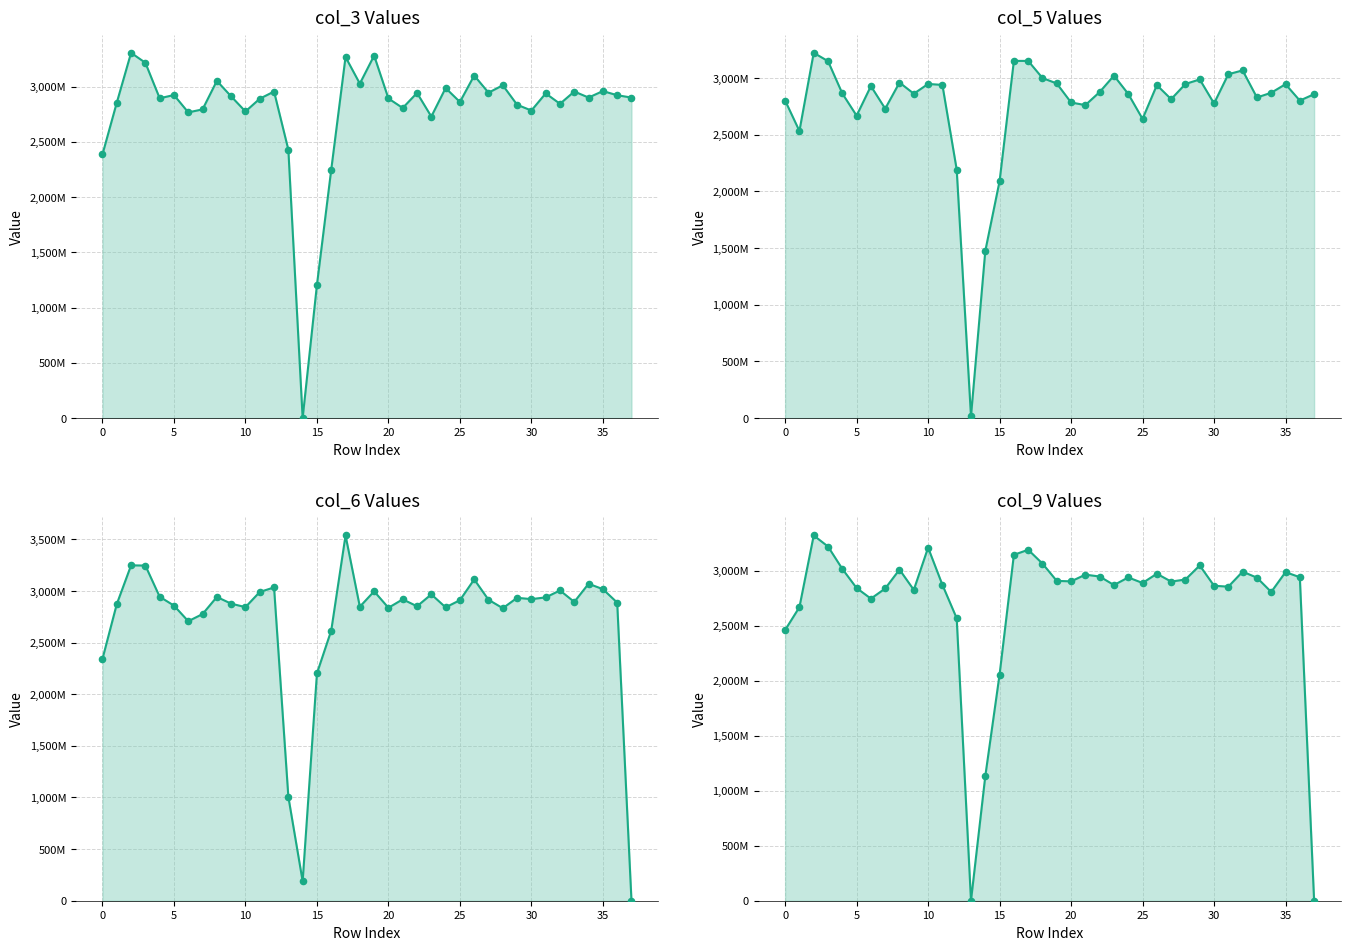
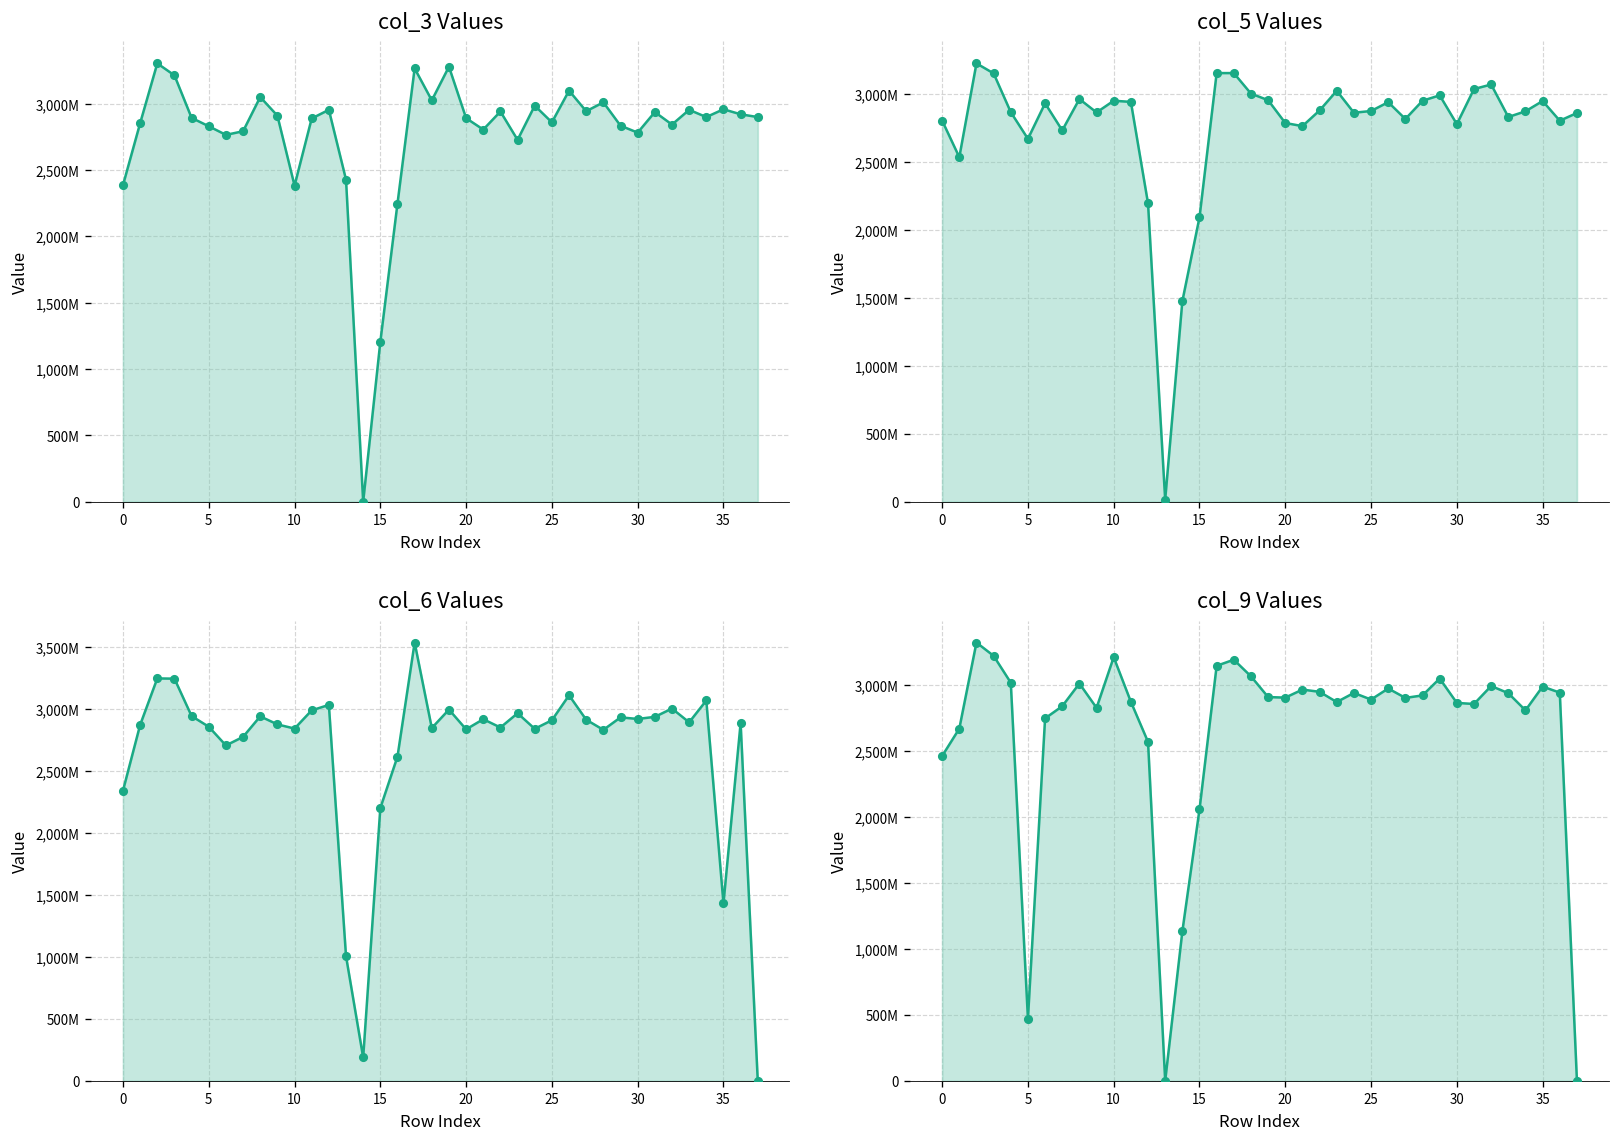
col_3 Values, 5: 2,920,000,000 -> 2,830,000,000
col_3 Values, 10: 2,770,000,000 -> 2,380,000,000
col_5 Values, 25: 2,640,000,000 -> 2,870,000,000
col_6 Values, 35: 3,020,000,000 -> 1,430,000,000
col_9 Values, 5: 2,840,000,000 -> 470,000,000
